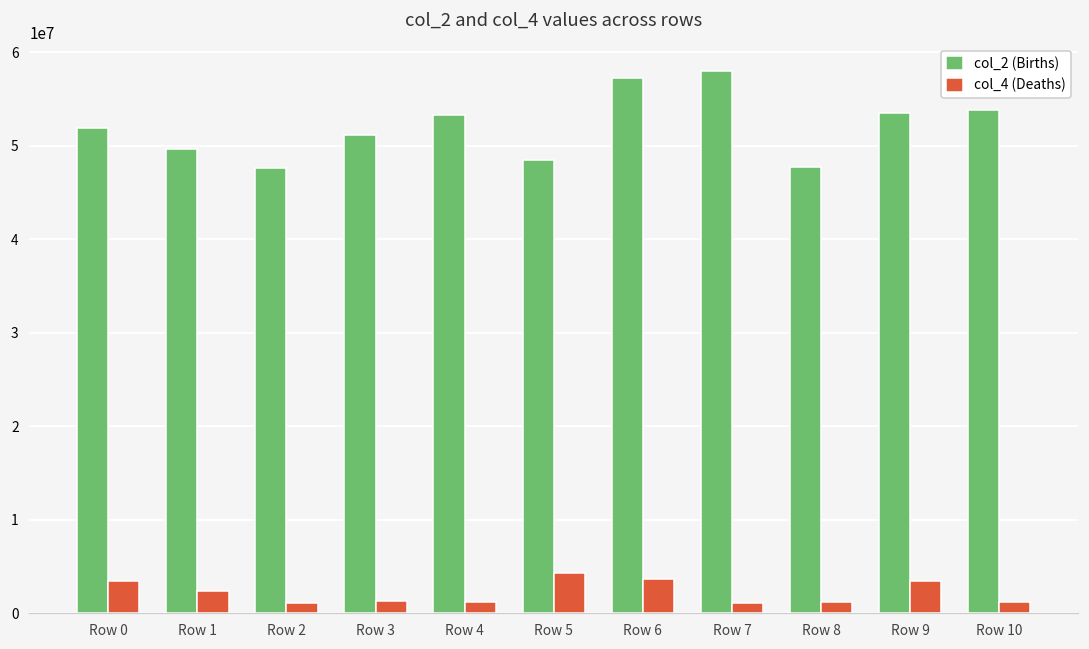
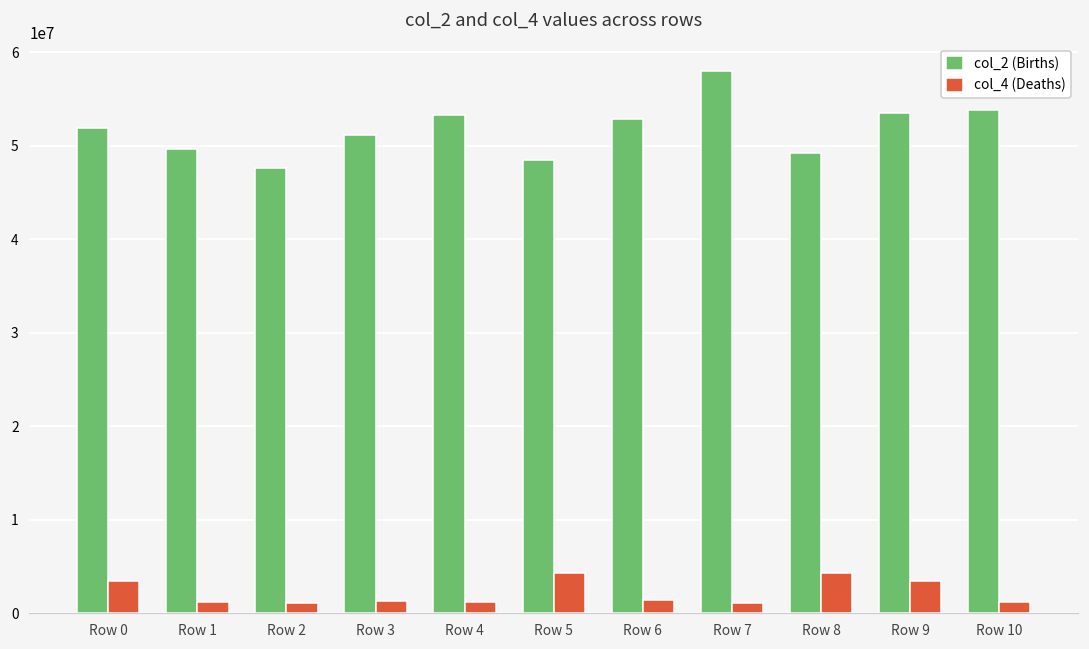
col_4 (Deaths), Row 1: 2000000 -> 1000000
col_2 (Births), Row 6: 57000000 -> 53000000
col_4 (Deaths), Row 6: 4000000 -> 1000000
col_2 (Births), Row 8: 48000000 -> 49000000
col_4 (Deaths), Row 8: 1000000 -> 4000000
